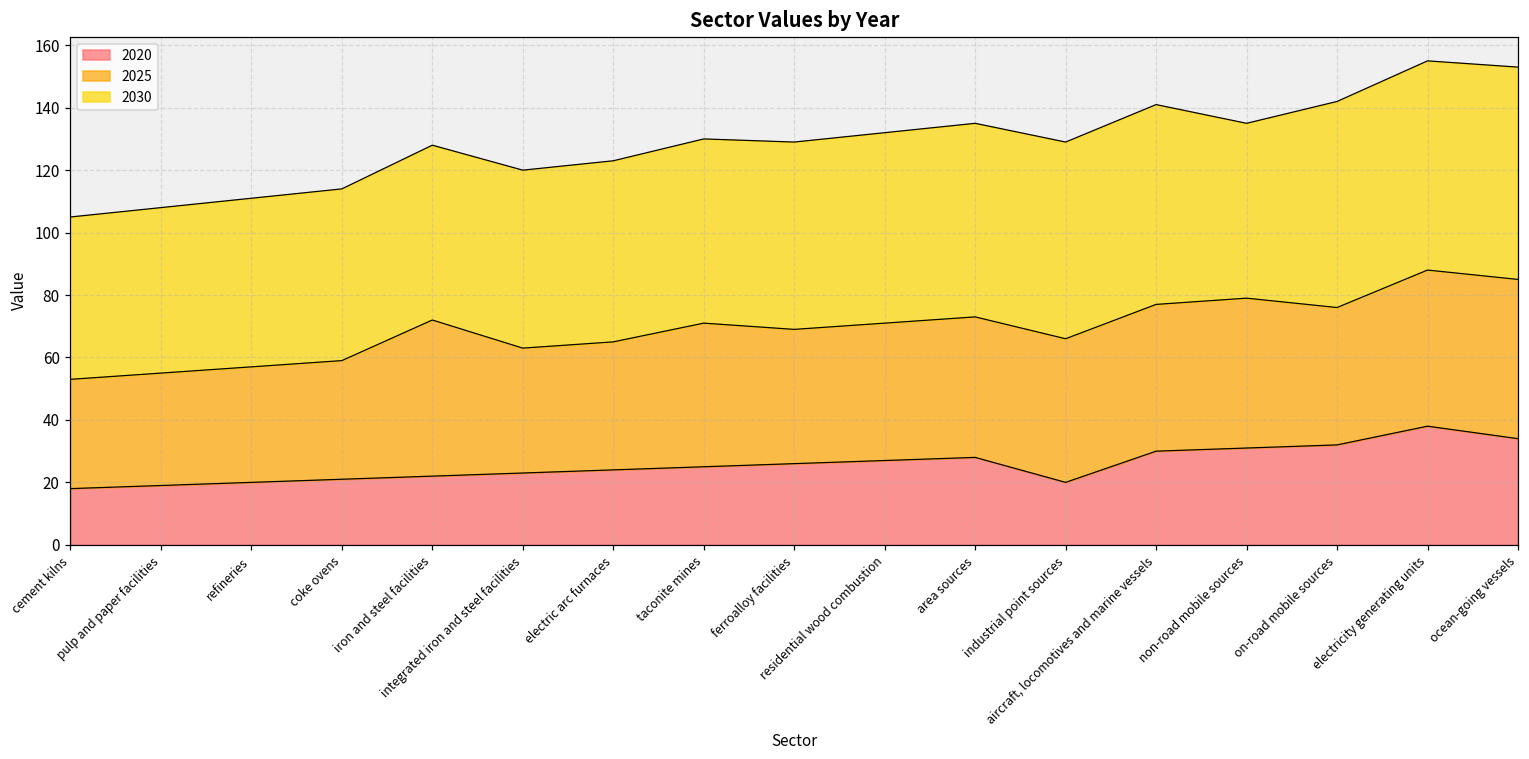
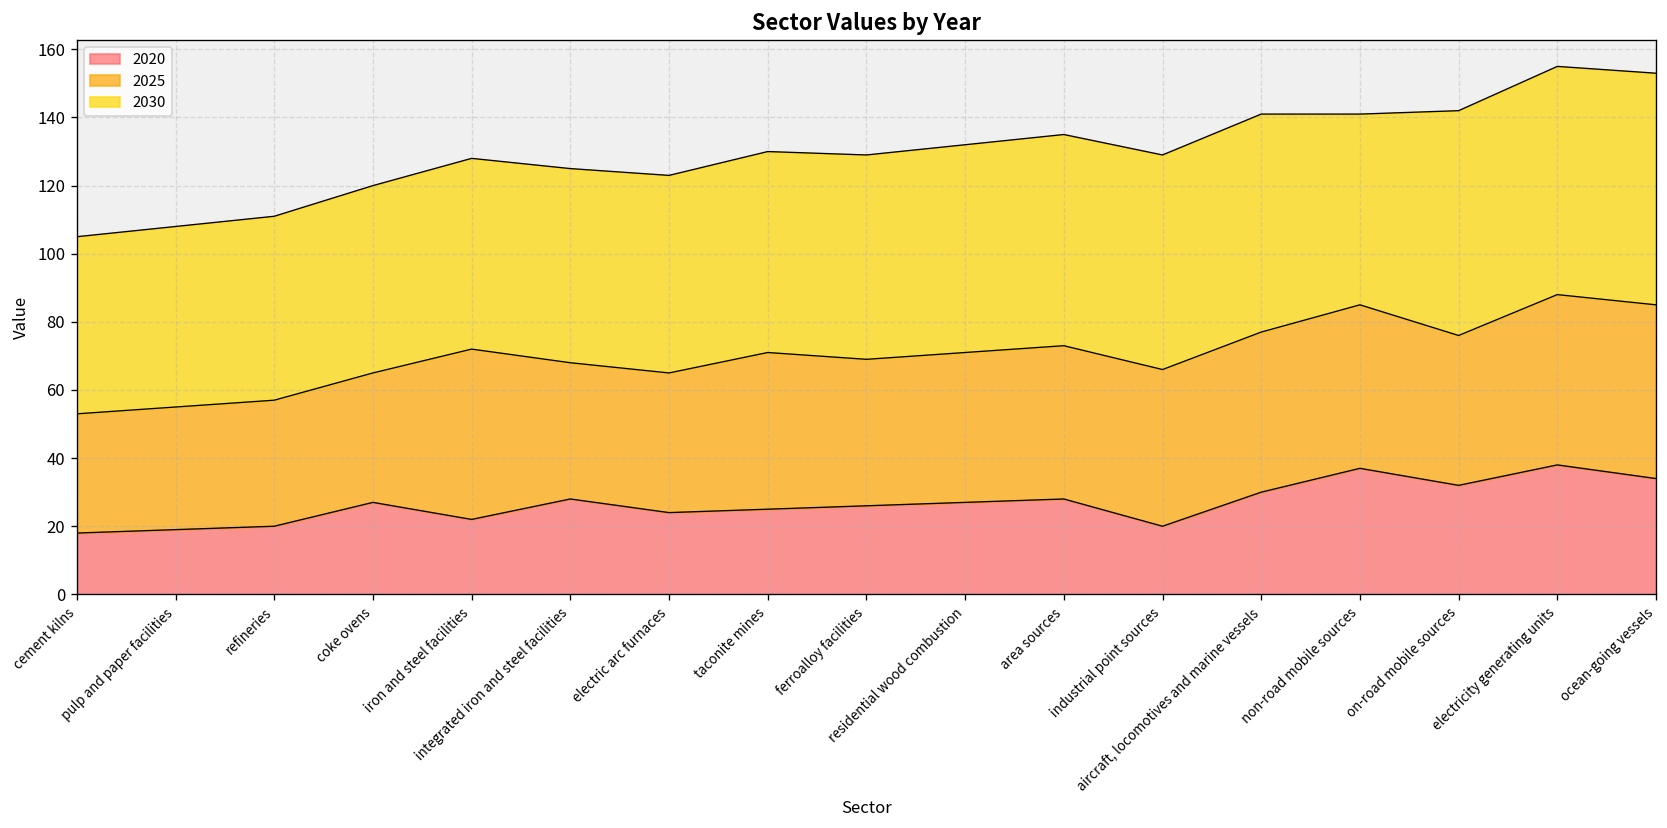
2020, coke ovens: 21 -> 27
2020, integrated iron and steel facilities: 23 -> 28
2020, non-road mobile sources: 31 -> 37
